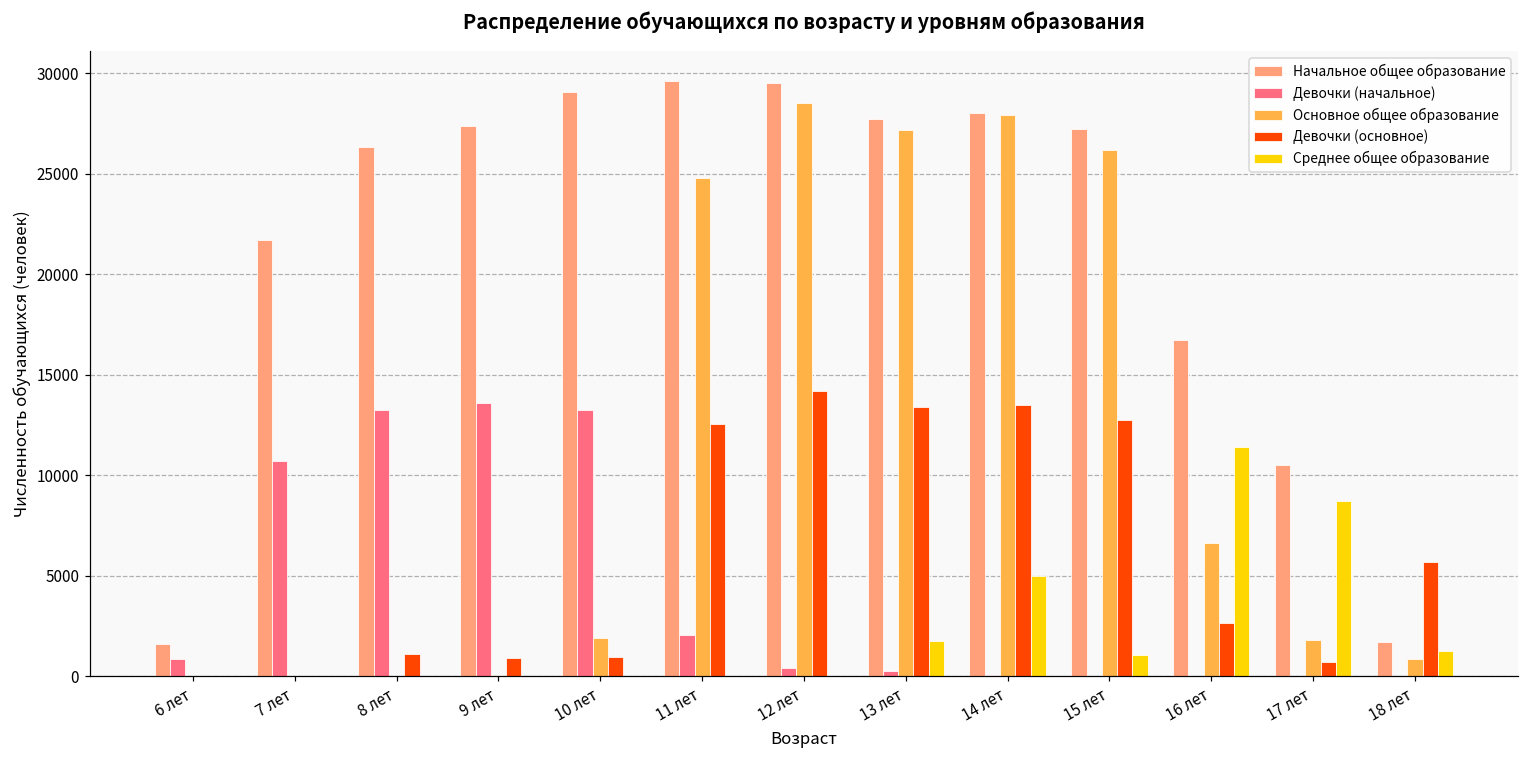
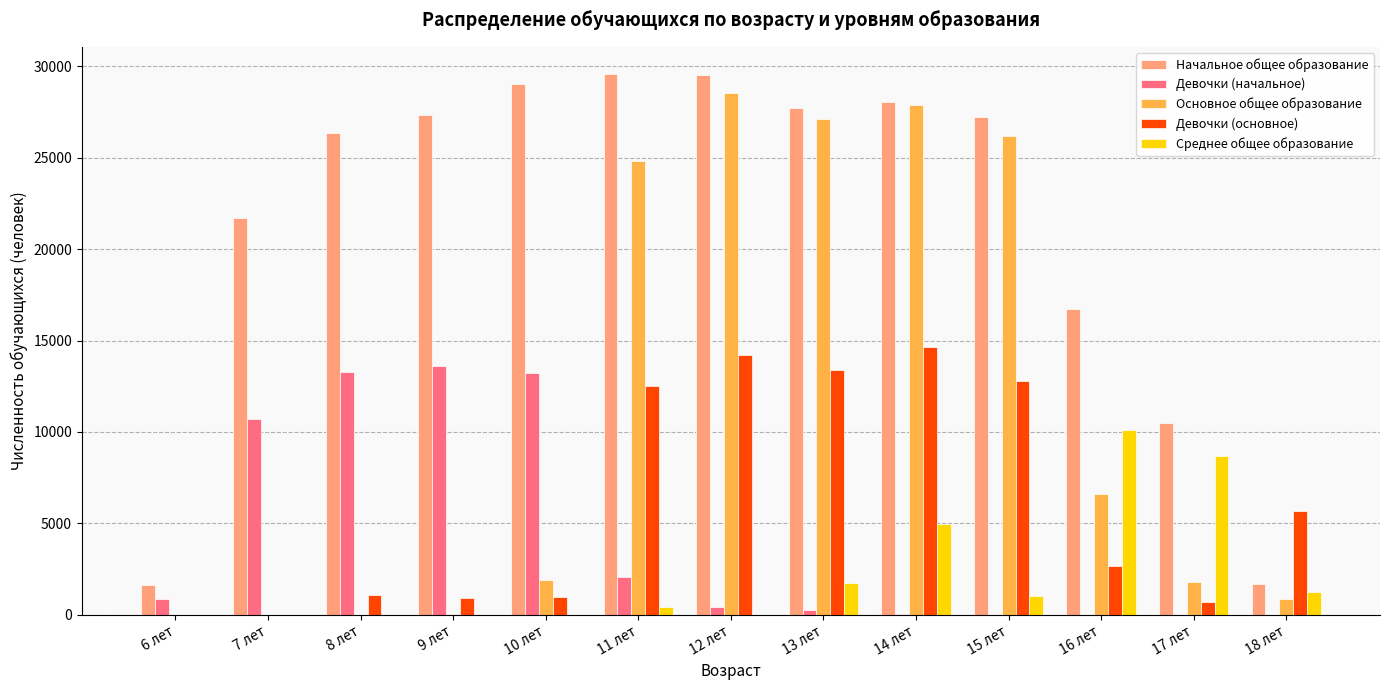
Среднее общее образование, 11 лет: 0 -> 400
Девочки (основное), 14 лет: 13500 -> 14700
Среднее общее образование, 16 лет: 11400 -> 10100
